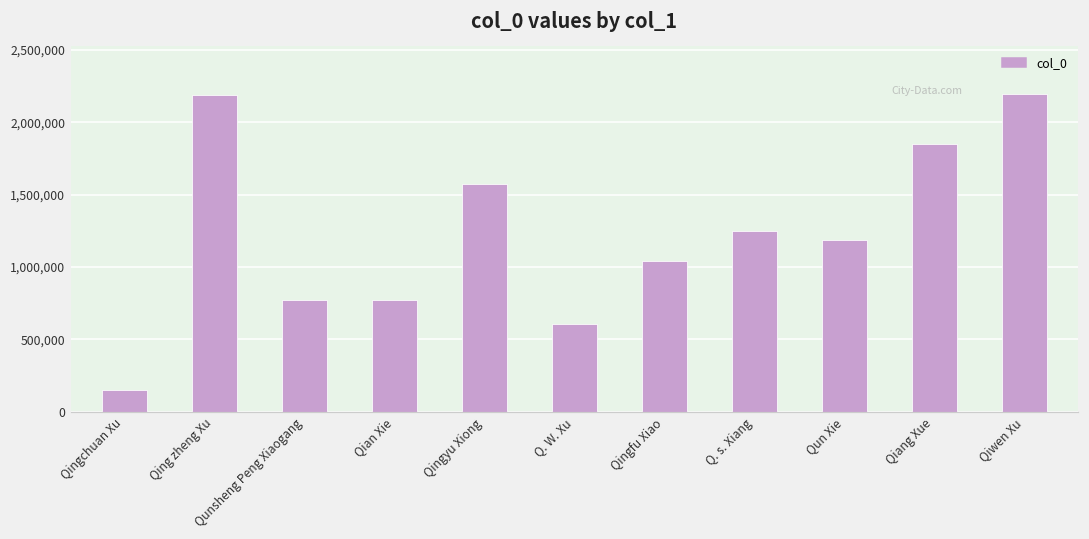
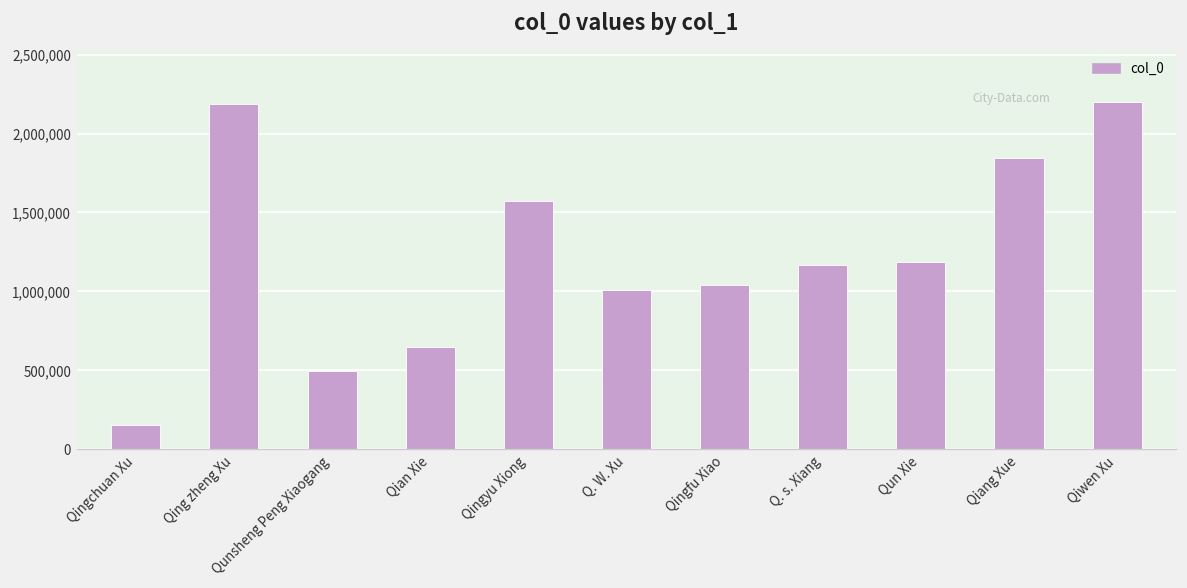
Qunsheng Peng Xiaogang: 770,000 -> 490,000
Qian Xie: 770,000 -> 650,000
Q. W. Xu: 600,000 -> 1,010,000
Q. s. Xiang: 1,250,000 -> 1,170,000
